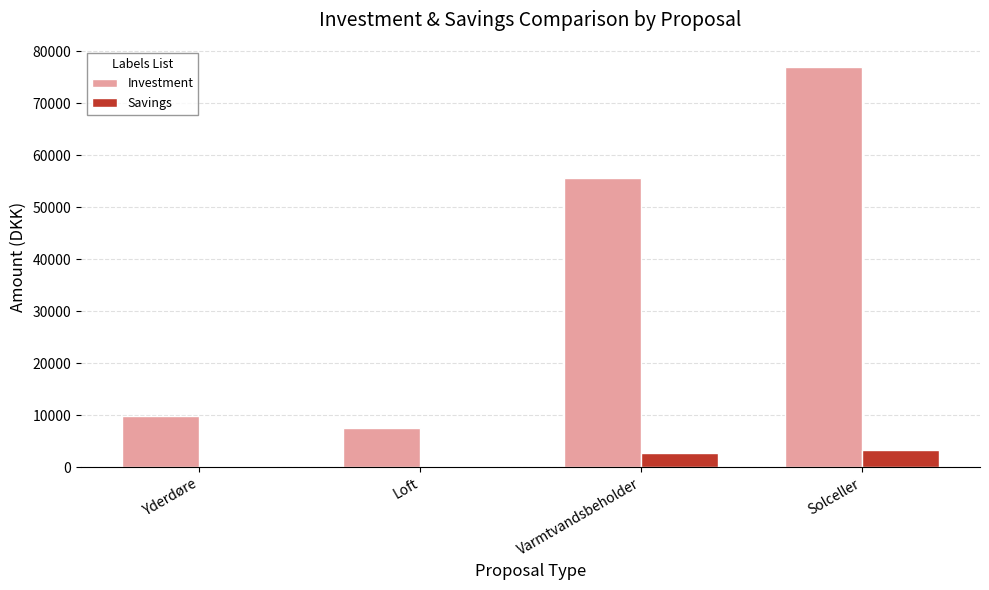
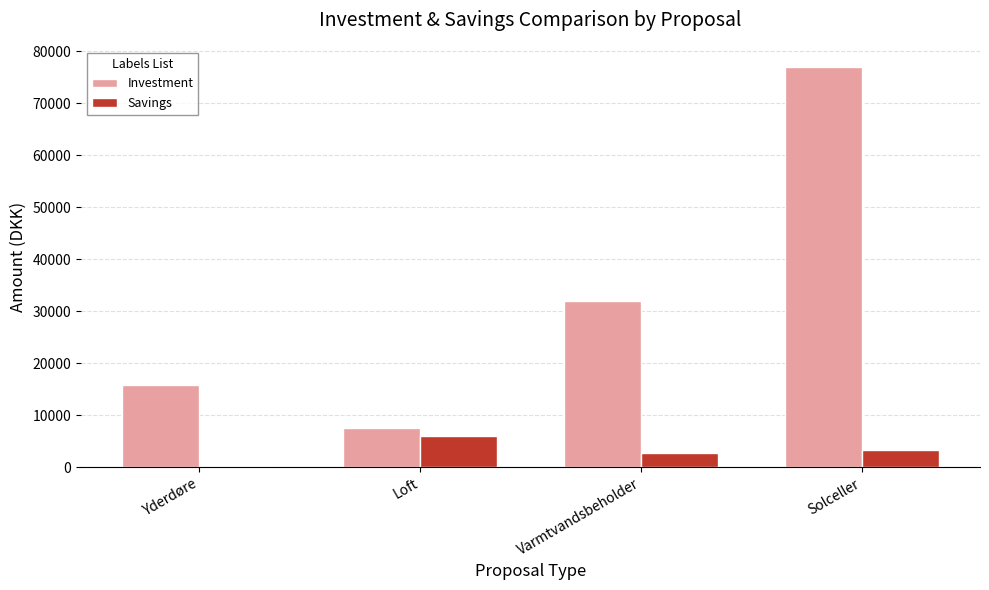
Investment, Yderdøre: 10000 -> 16000
Savings, Loft: 0 -> 6000
Investment, Varmtvandsbeholder: 56000 -> 32000
